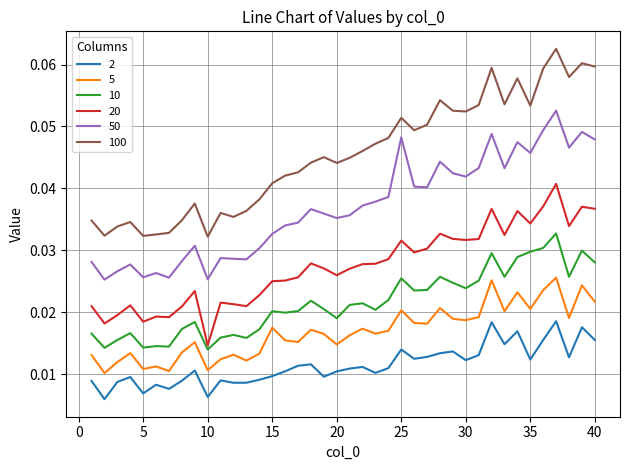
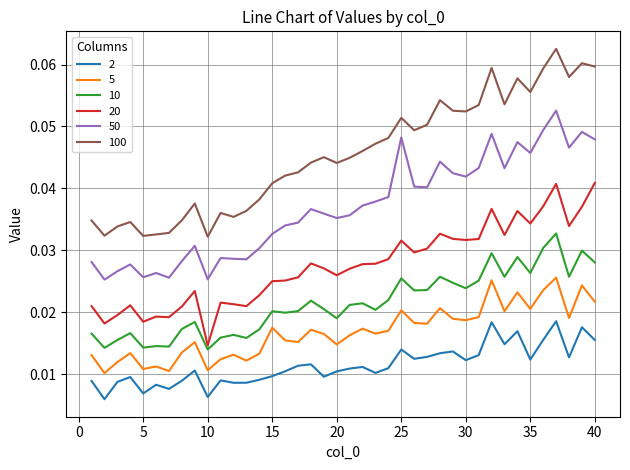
10, 35: 0.030 -> 0.026
100, 35: 0.053 -> 0.056
20, 40: 0.037 -> 0.041
